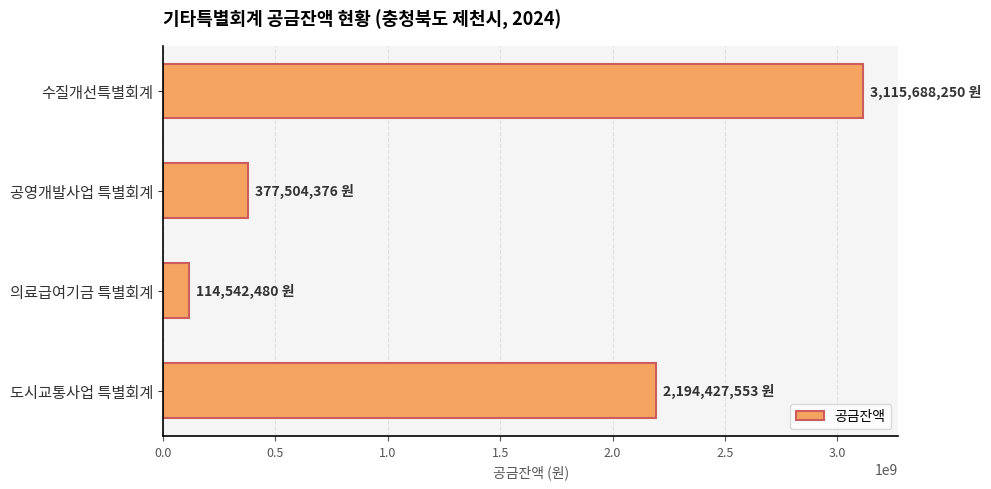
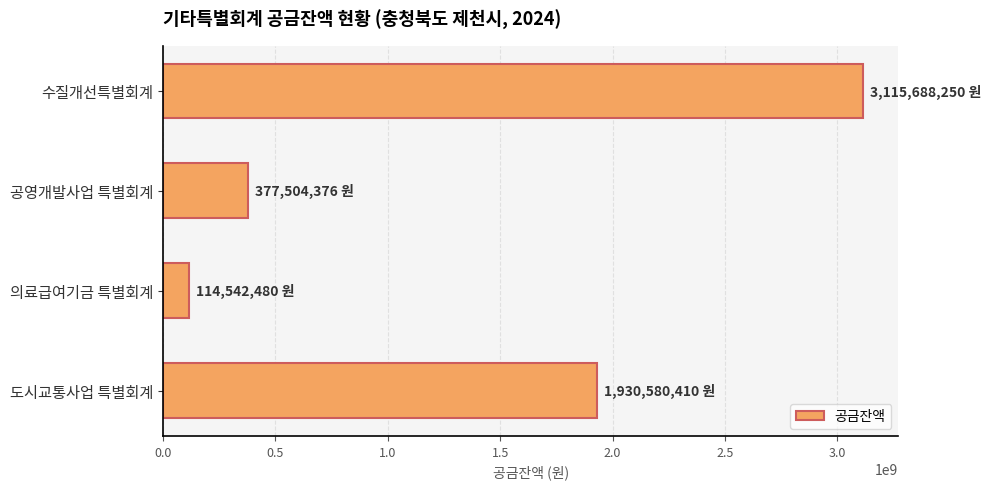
도시교통사업 특별회계: 2,194,427,553 -> 1,930,580,410
